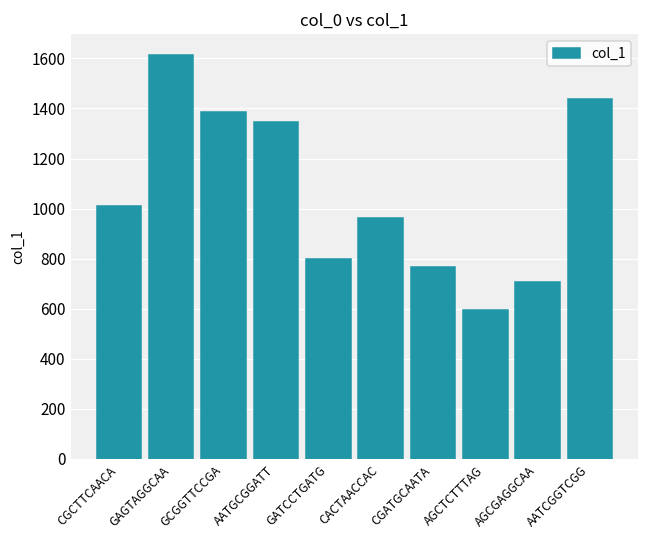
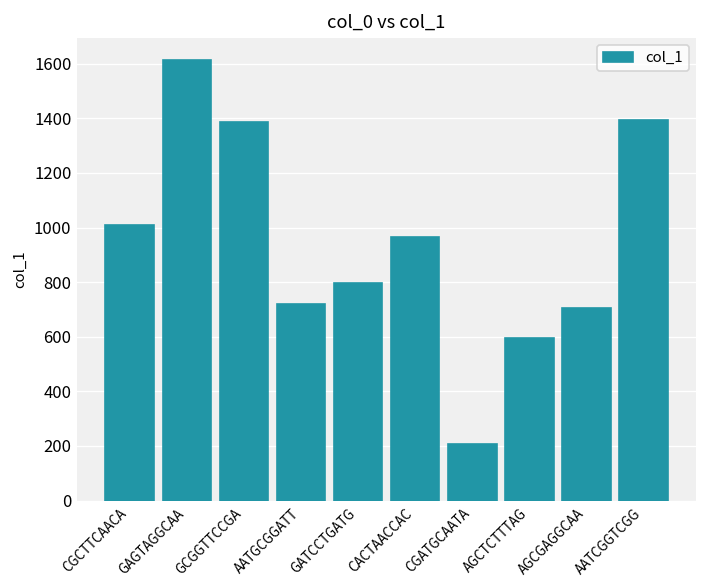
AATGCGGATT: 1350 -> 720
CGATGCAATA: 770 -> 210
AATCGGTCGG: 1440 -> 1390
